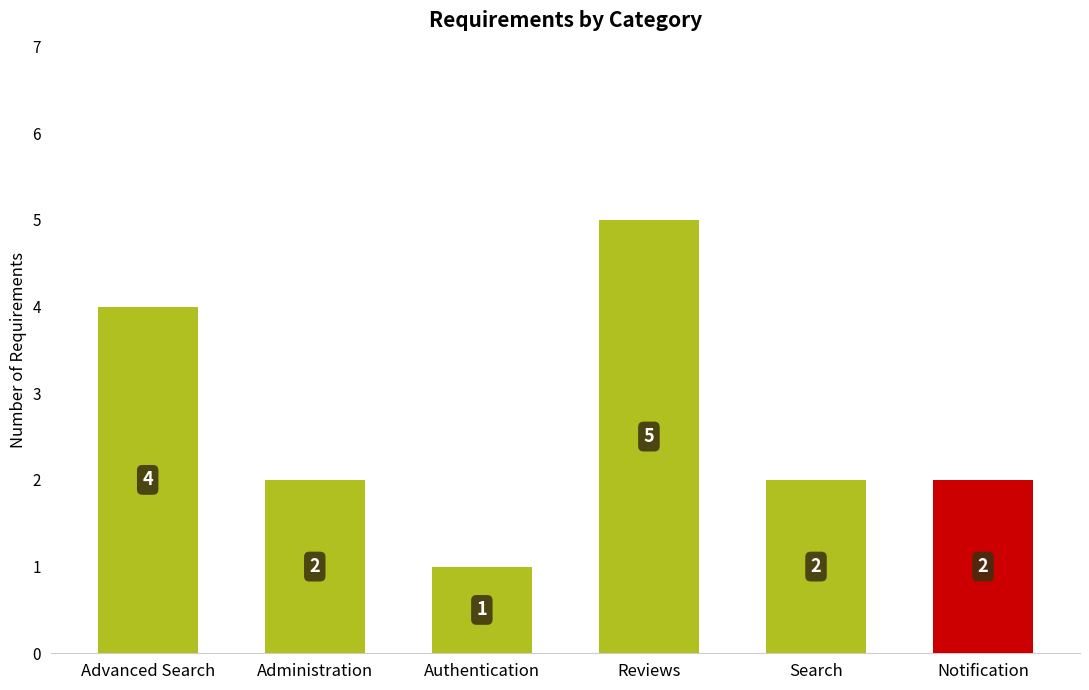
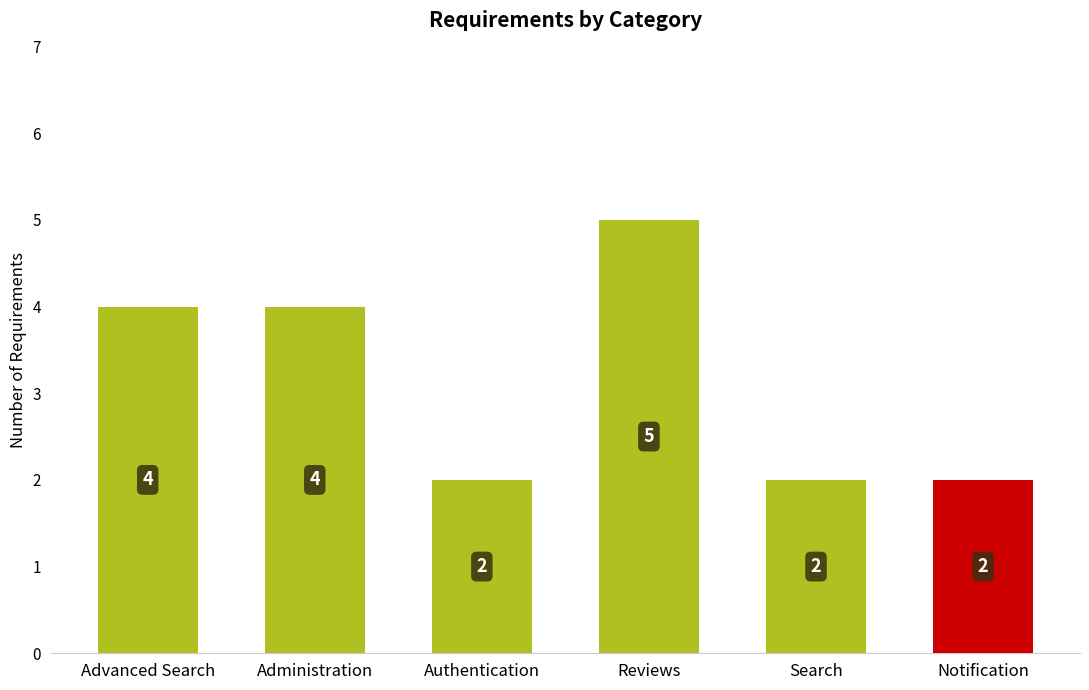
Administration: 2 -> 4
Authentication: 1 -> 2
